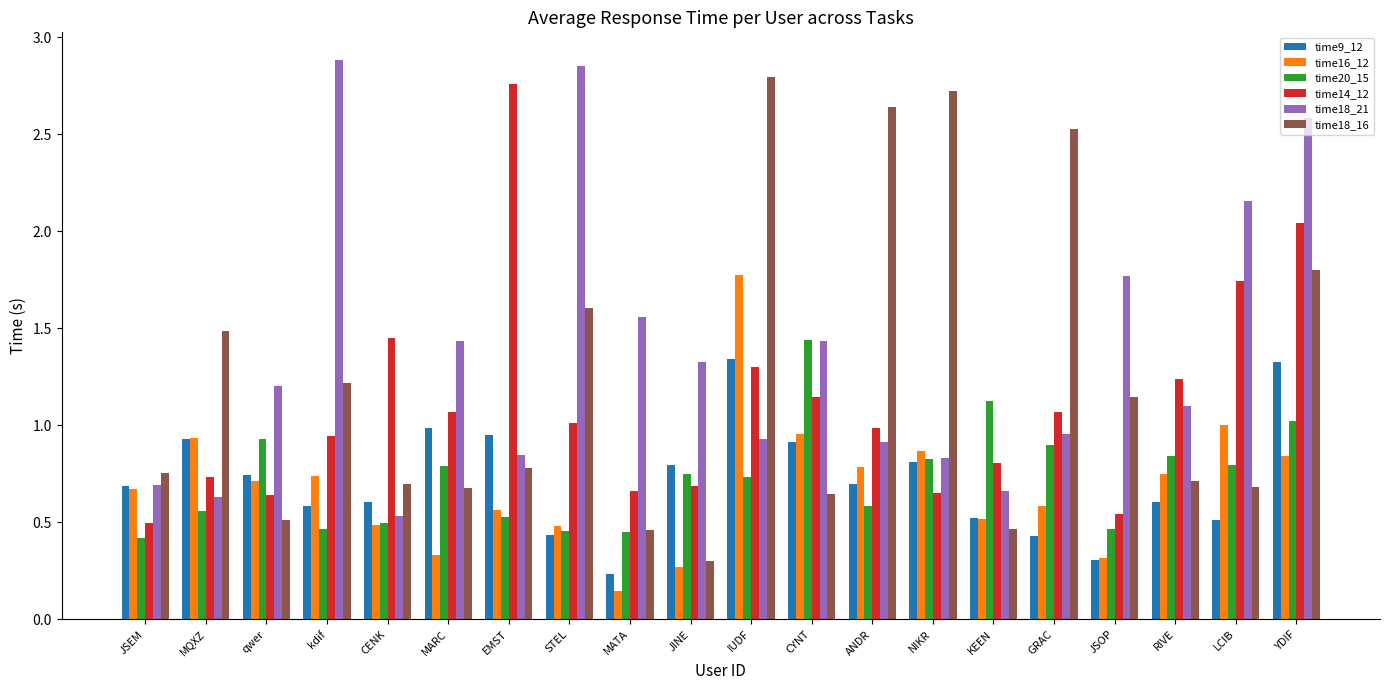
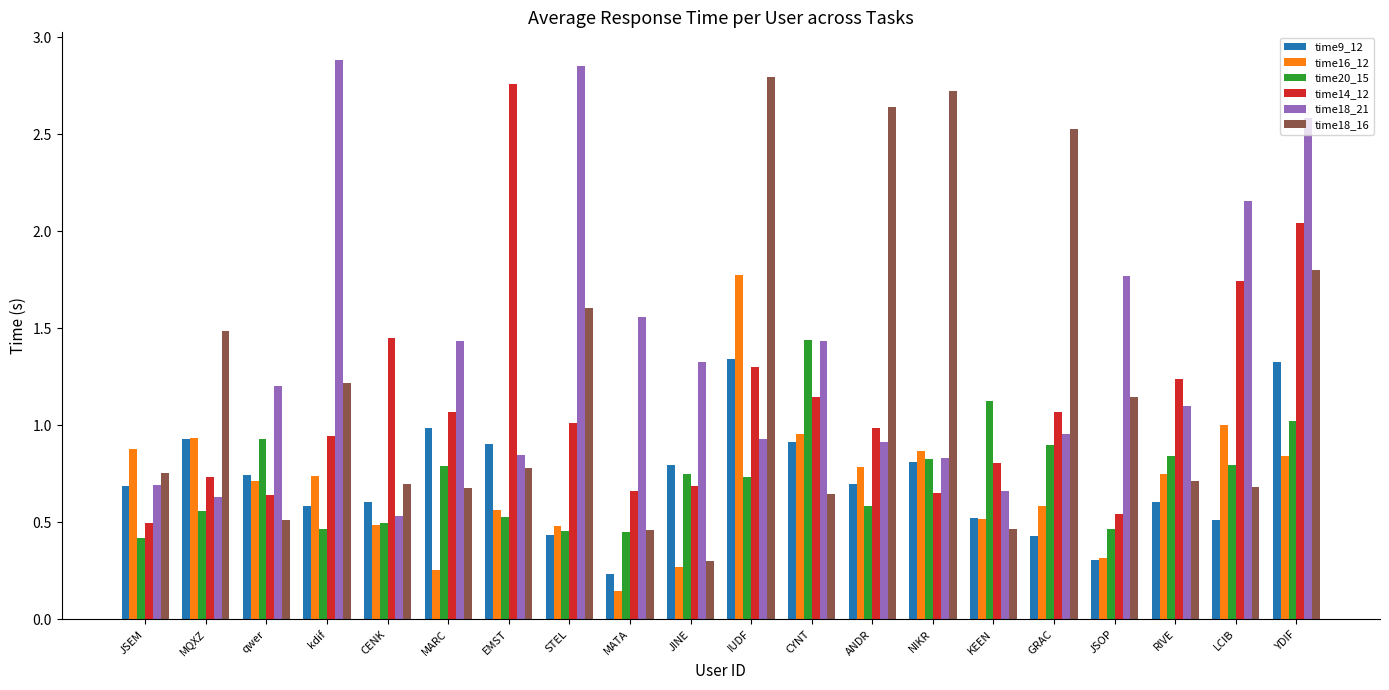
time16_12, JSEM: 0.67 -> 0.88
time16_12, MARC: 0.33 -> 0.25
time9_12, EMST: 0.95 -> 0.90
